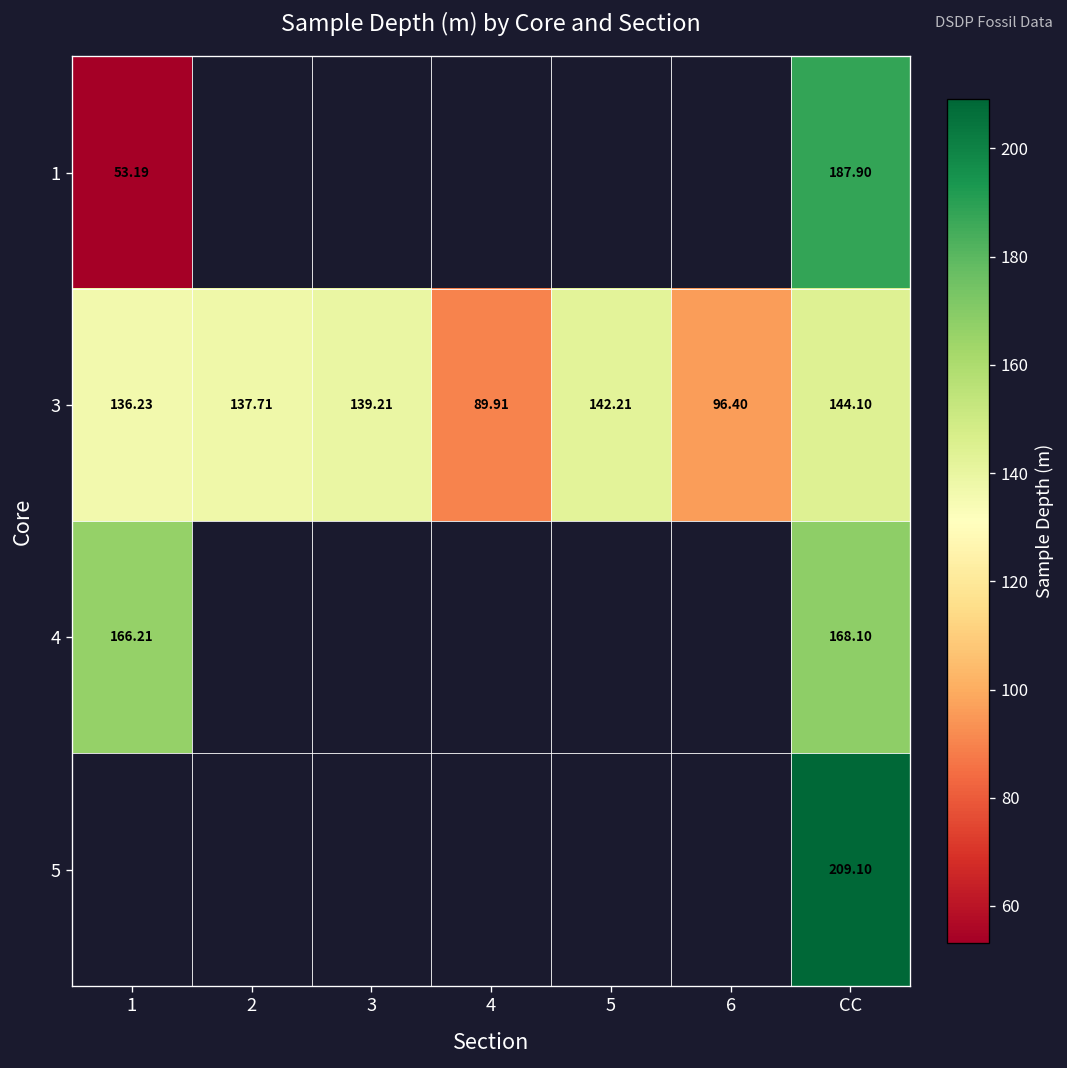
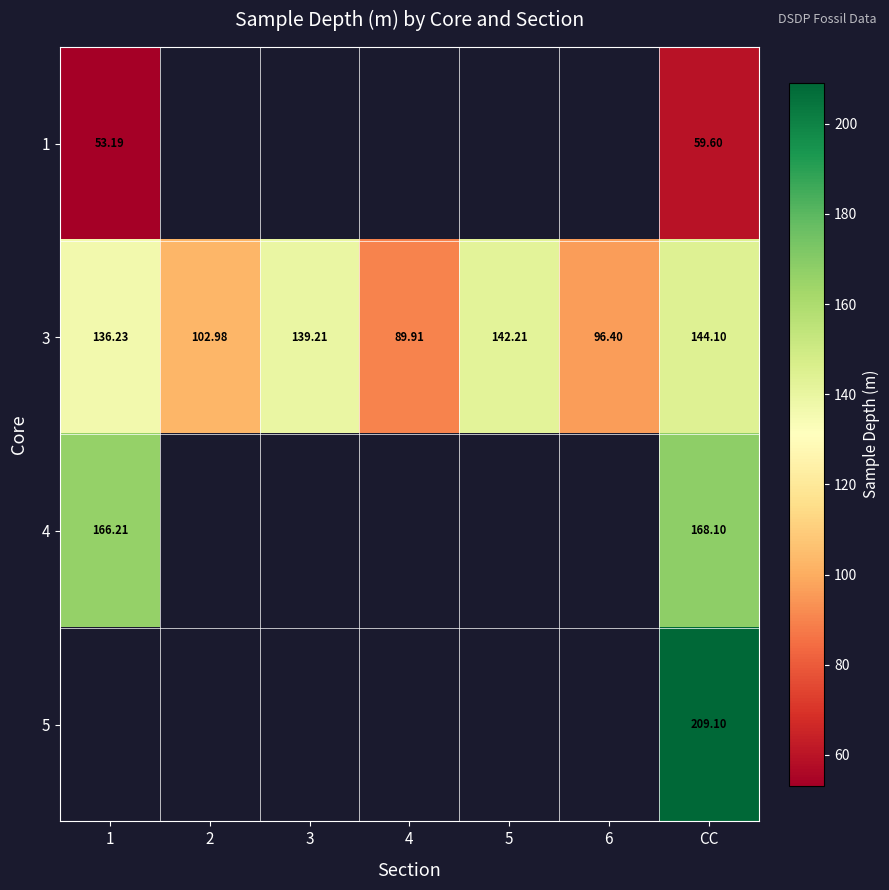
1, CC: 187.90 -> 59.60
3, 2: 137.71 -> 102.98
